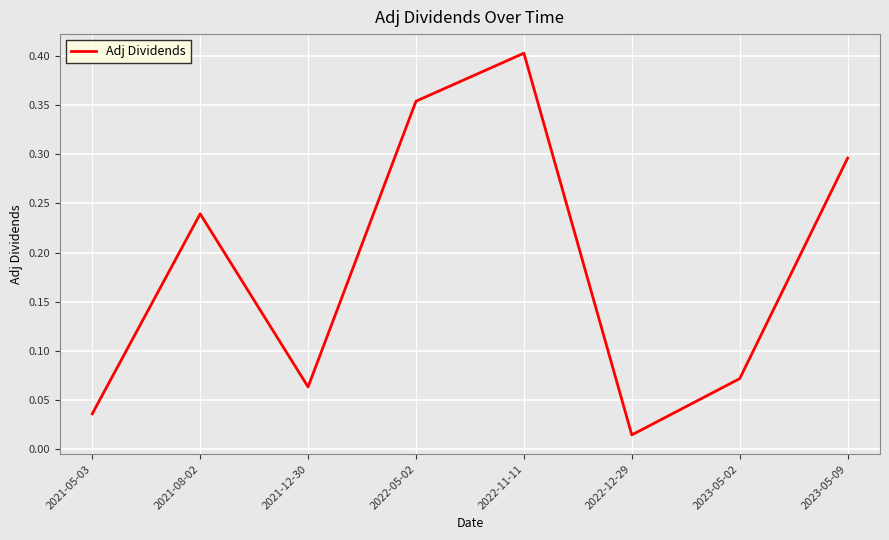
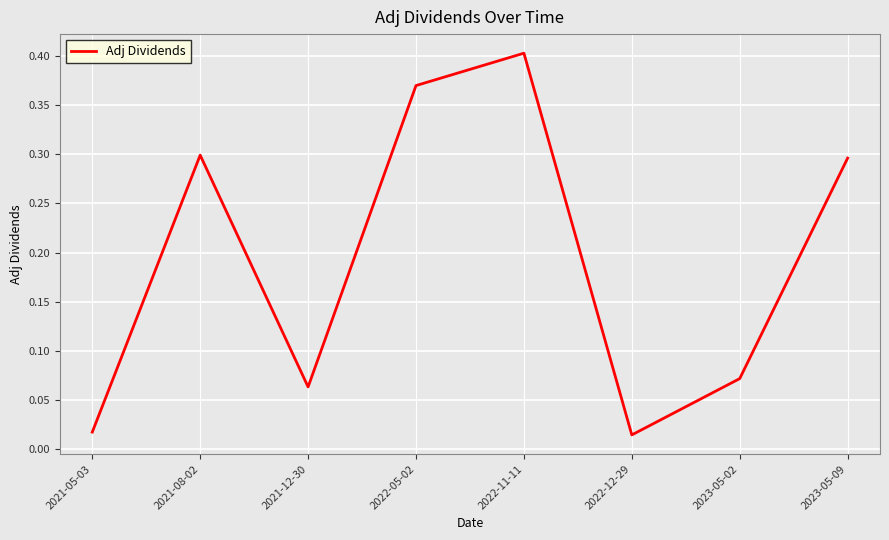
2021-05-03: 0.04 -> 0.02
2021-08-02: 0.24 -> 0.30
2022-05-02: 0.35 -> 0.37
